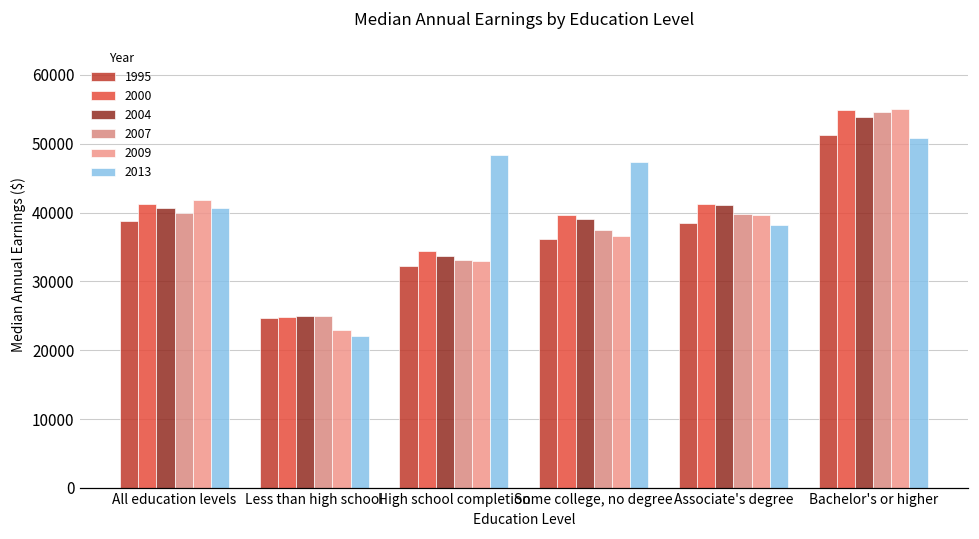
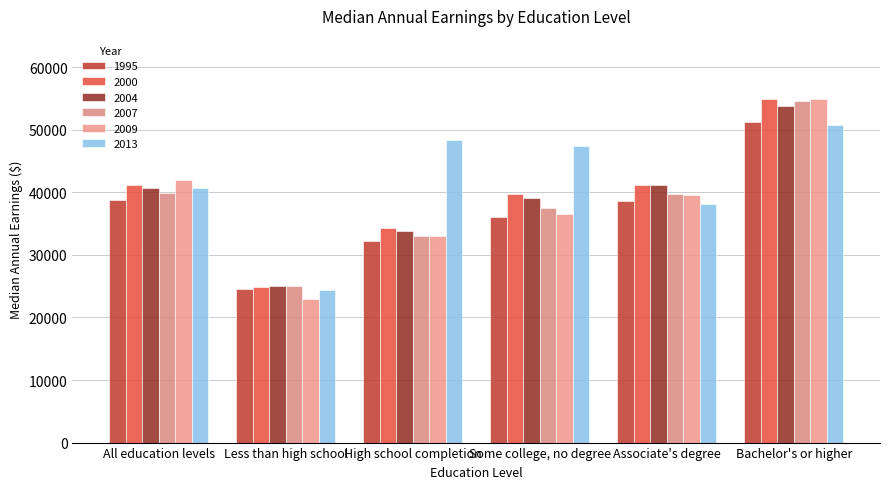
2013, Less than high school: 22000 -> 24000
